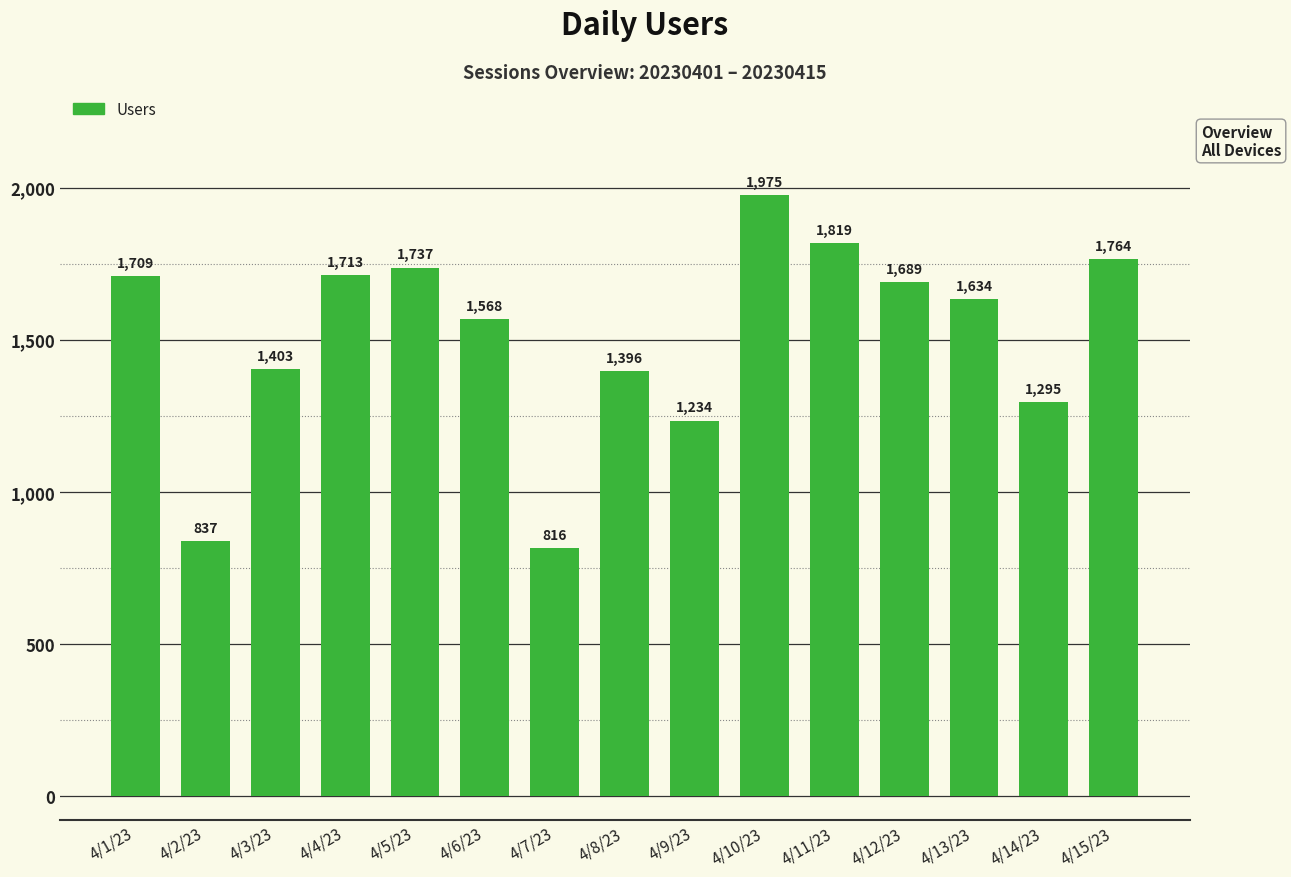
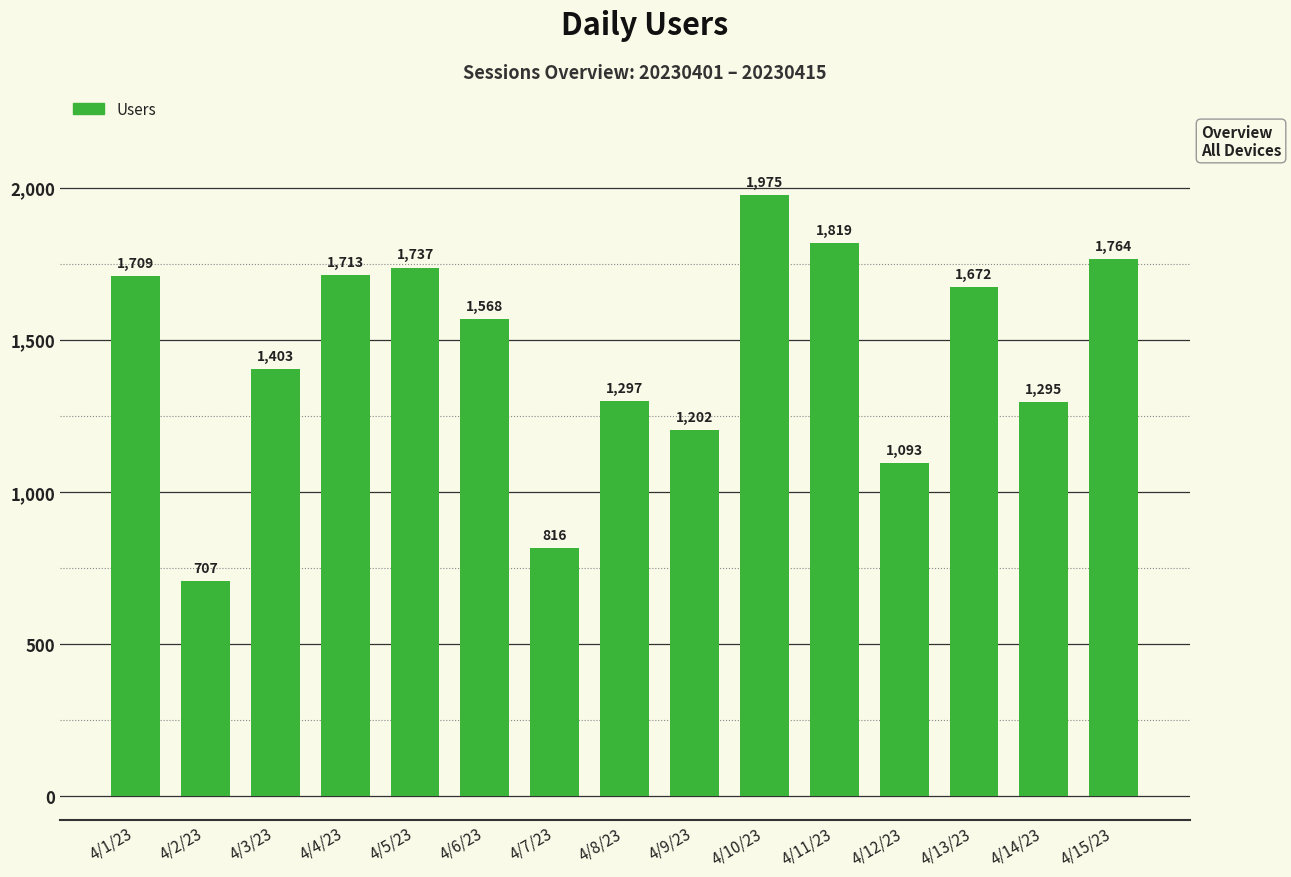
4/2/23: 837 -> 707
4/8/23: 1,396 -> 1,297
4/9/23: 1,234 -> 1,202
4/12/23: 1,689 -> 1,093
4/13/23: 1,634 -> 1,672
